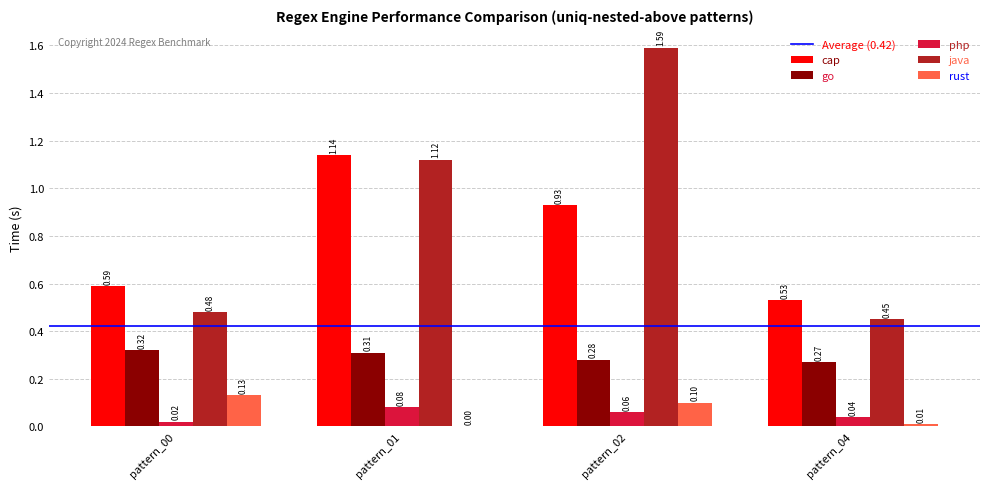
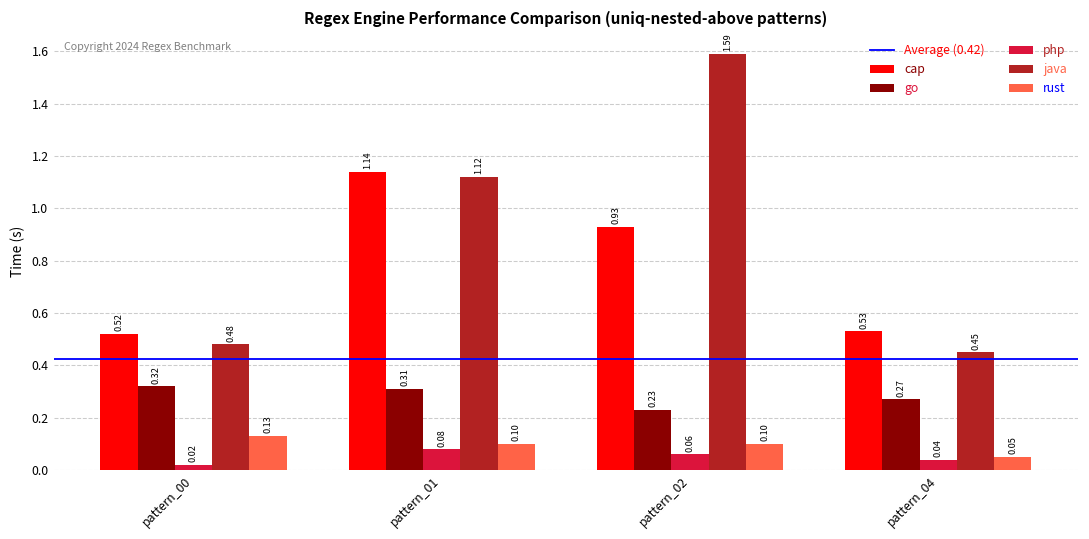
cap, pattern_00: 0.59 -> 0.52
rust, pattern_01: 0.00 -> 0.10
go, pattern_02: 0.28 -> 0.23
rust, pattern_04: 0.01 -> 0.05
